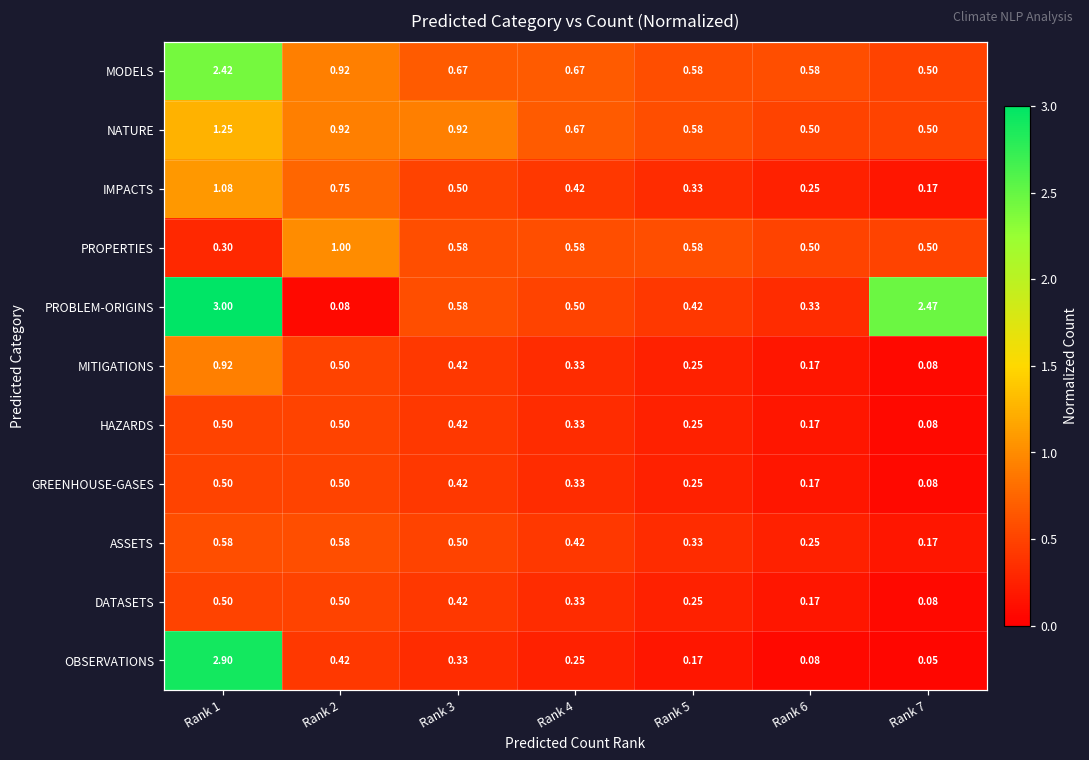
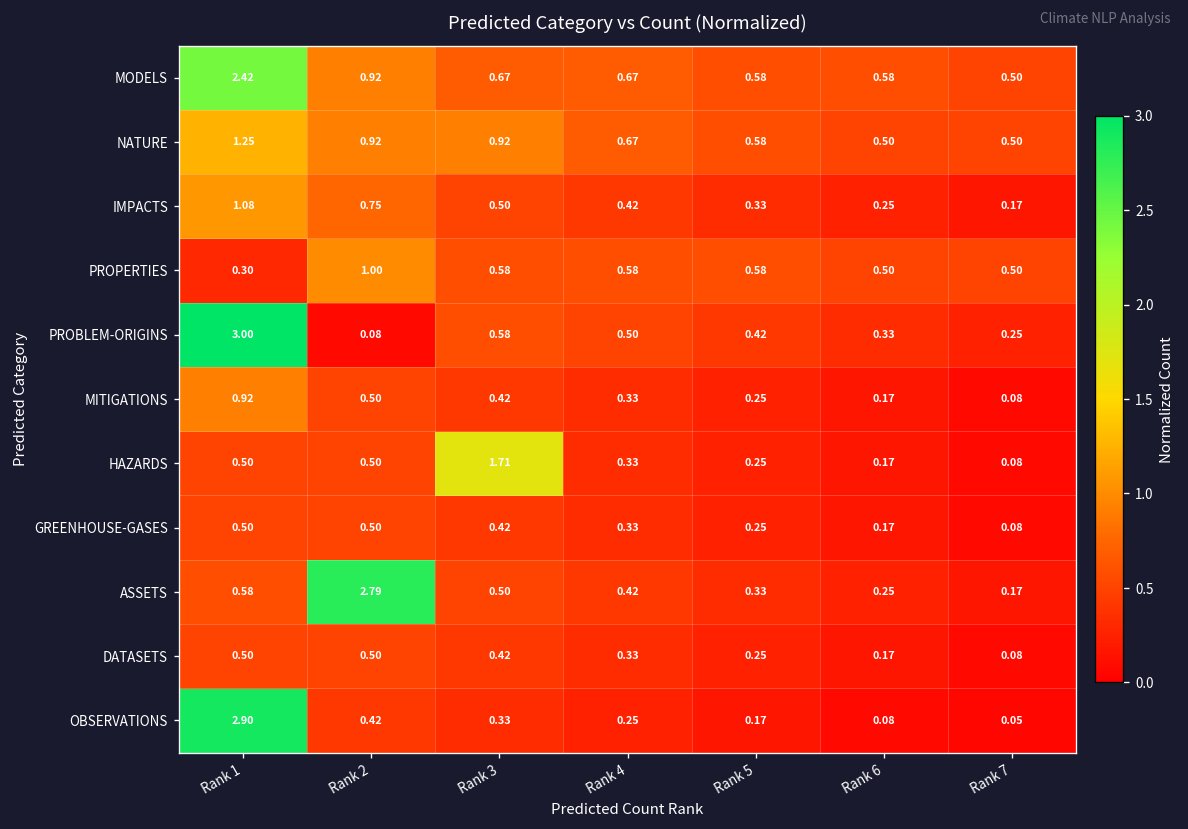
PROBLEM-ORIGINS, Rank 7: 2.47 -> 0.25
HAZARDS, Rank 3: 0.42 -> 1.71
ASSETS, Rank 2: 0.58 -> 2.79
